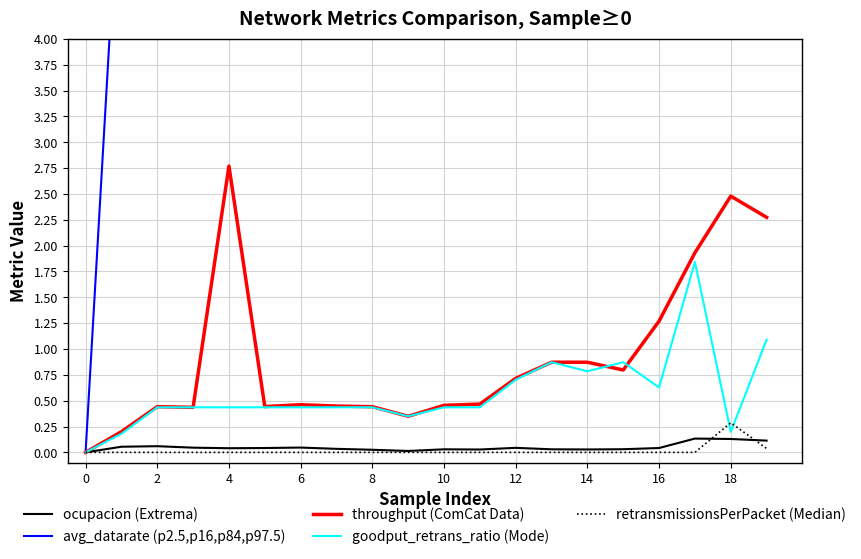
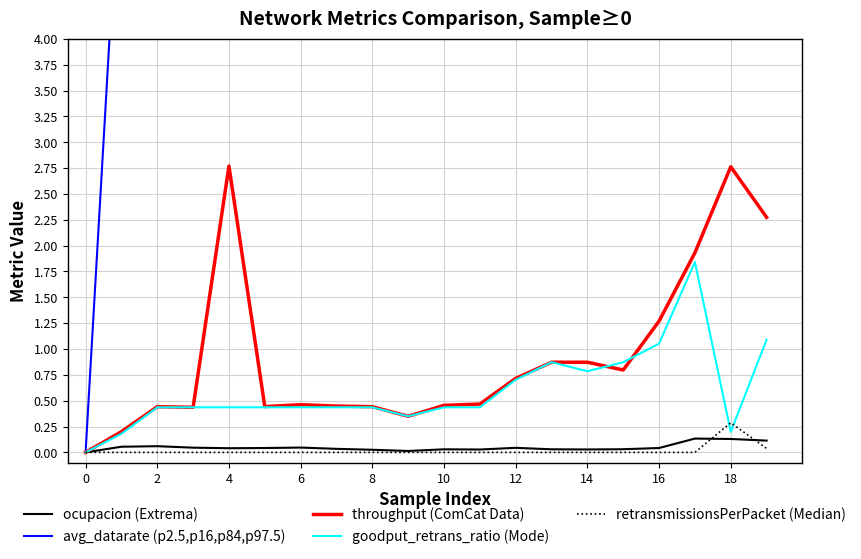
goodput_retrans_ratio (Mode), 16: 0.63 -> 1.05
throughput (ComCat Data), 18: 2.48 -> 2.76
